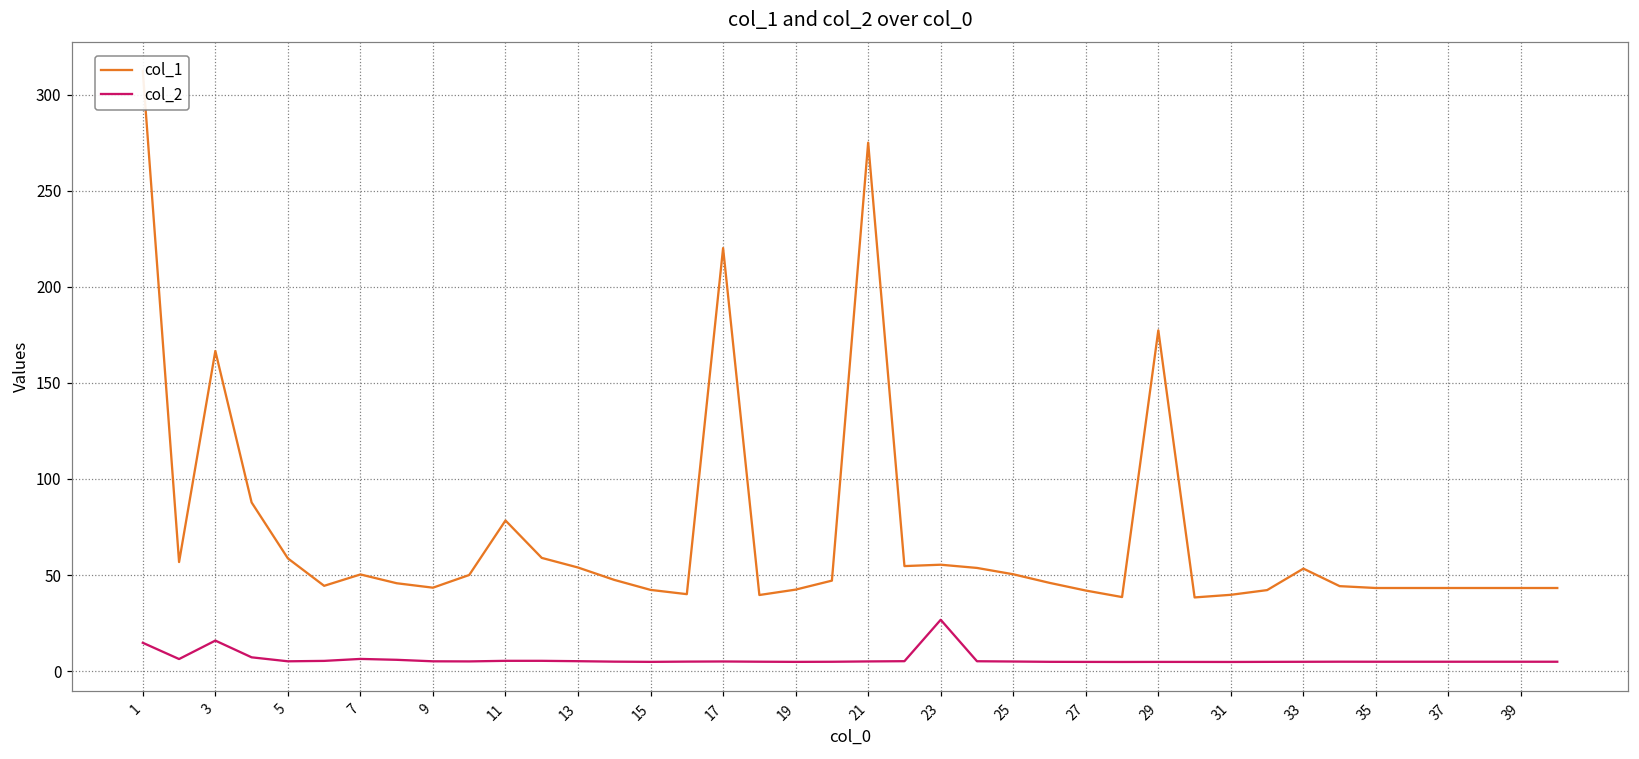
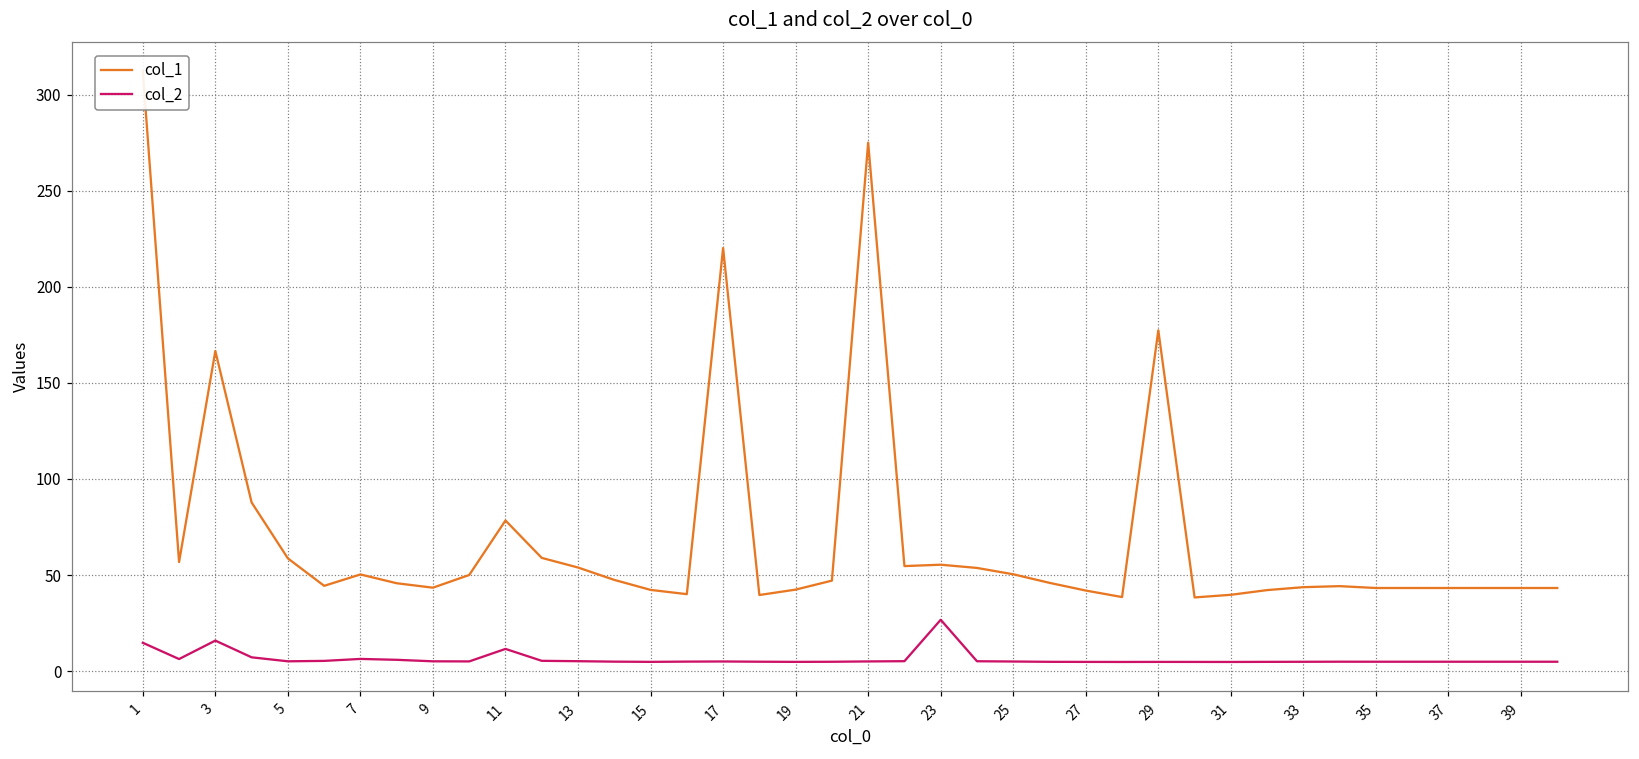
col_2, 11: 5 -> 12
col_1, 33: 53 -> 44
